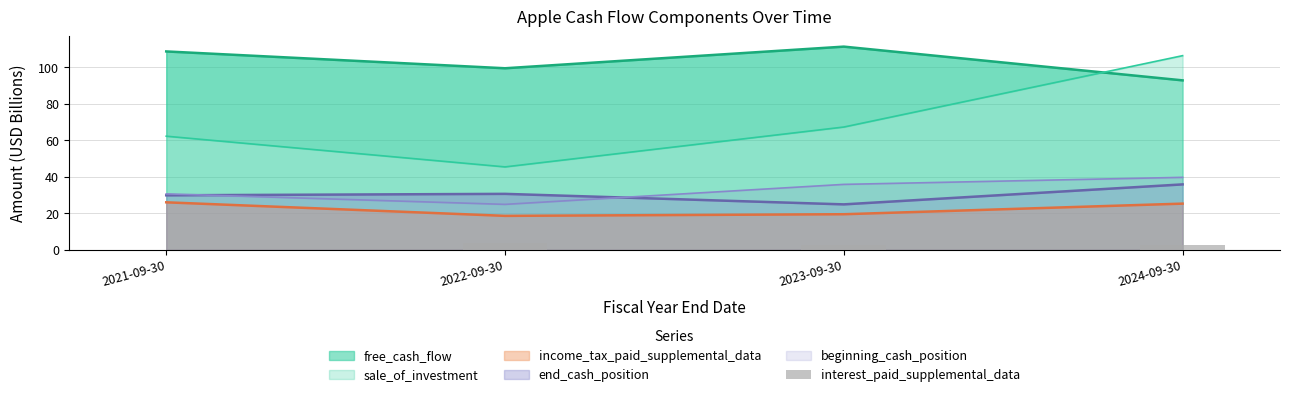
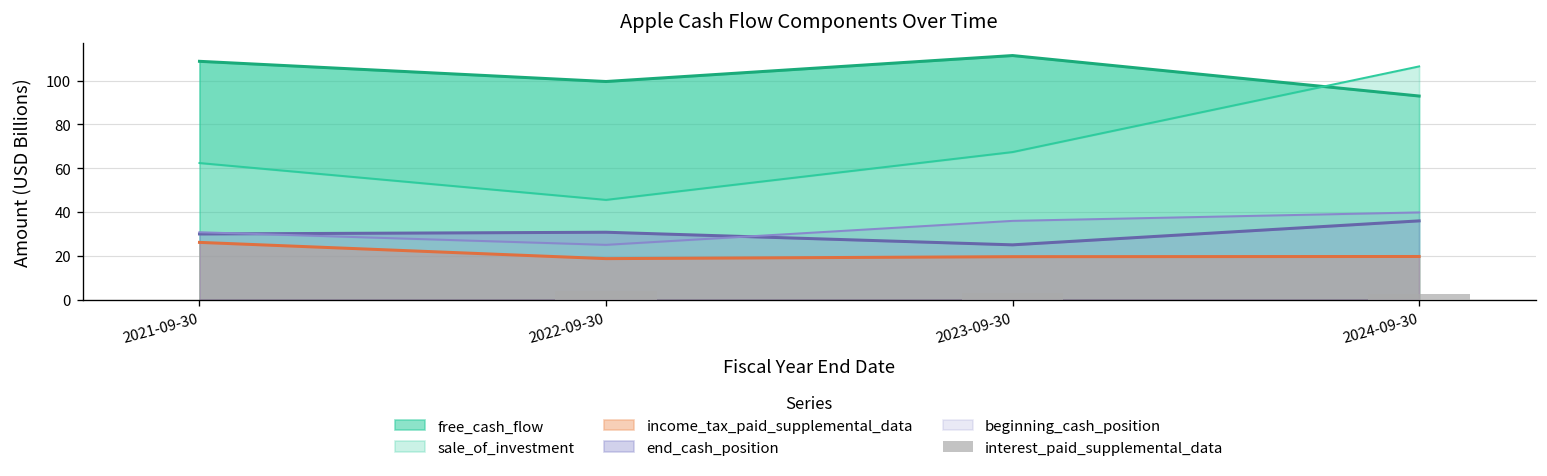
income_tax_paid_supplemental_data, 2024-09-30: 25 -> 20
